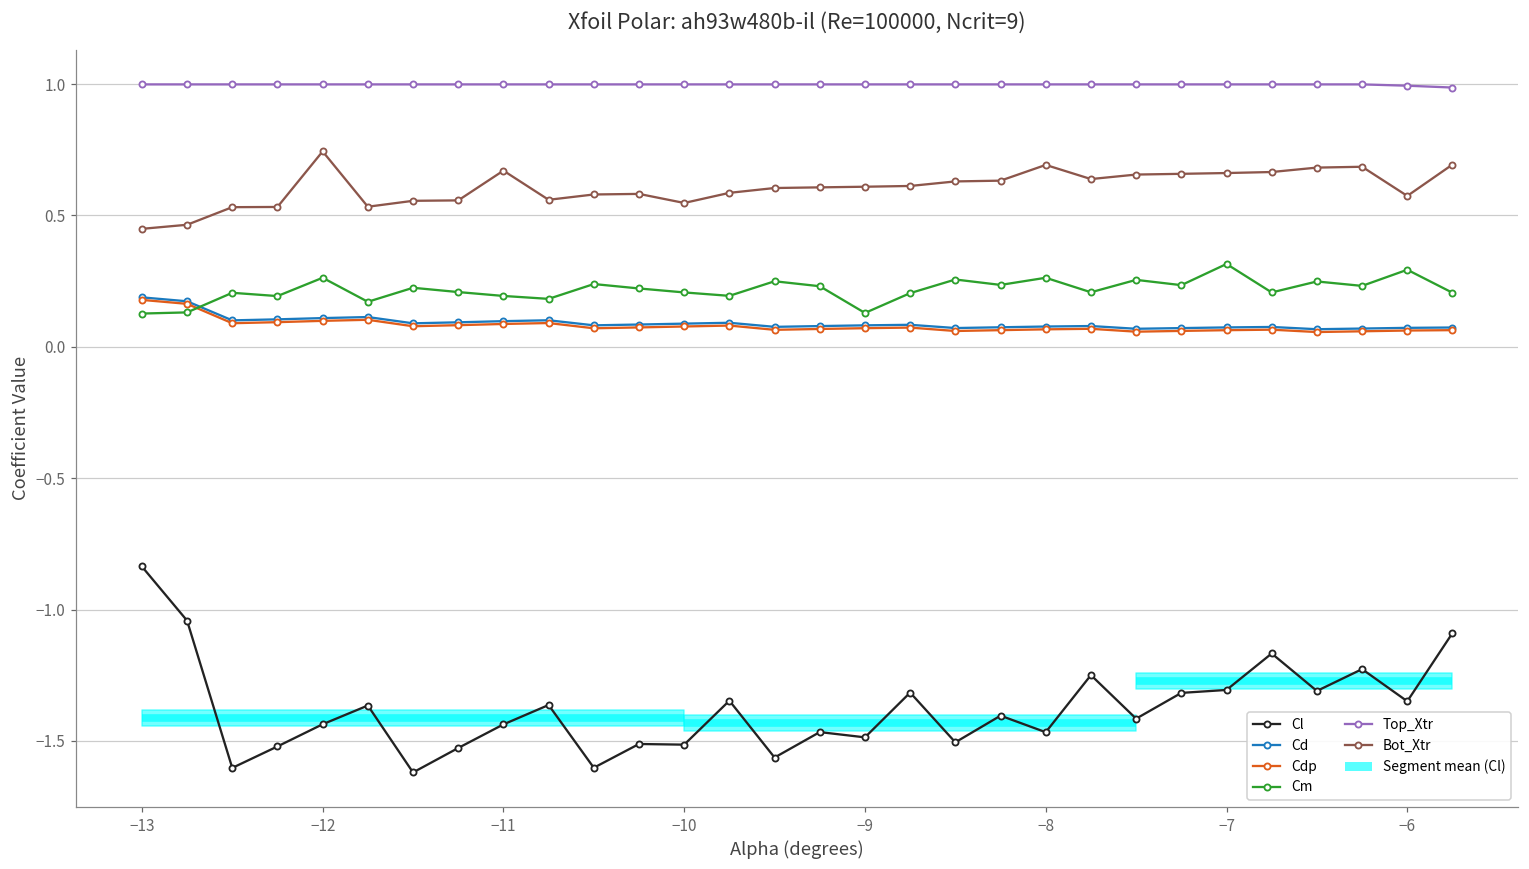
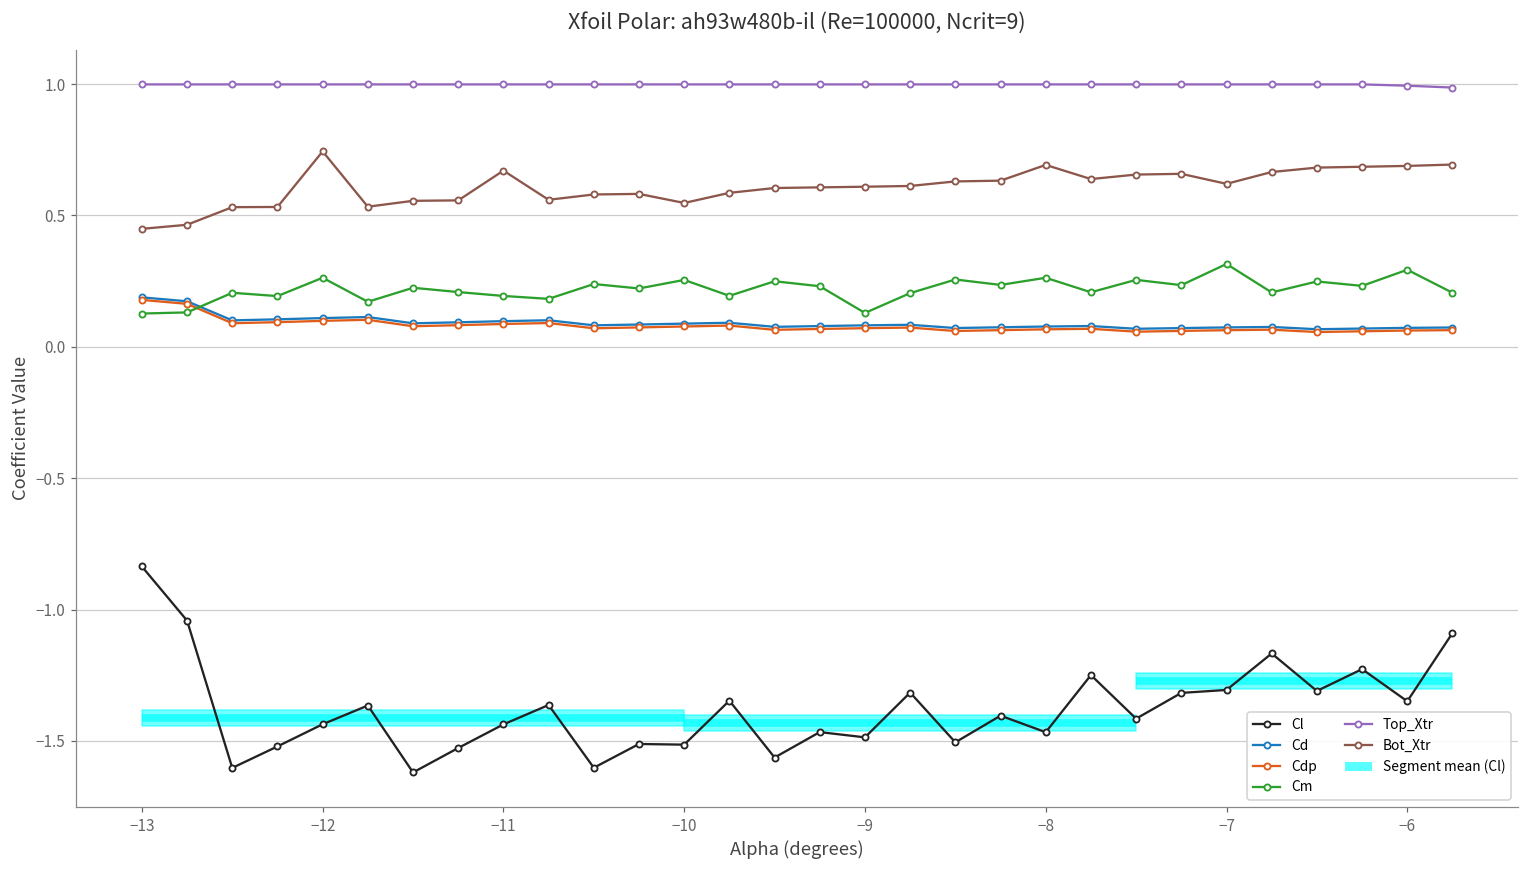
Cm, −10: 0.21 -> 0.25
Bot_Xtr, −7: 0.66 -> 0.62
Bot_Xtr, −6: 0.57 -> 0.69
